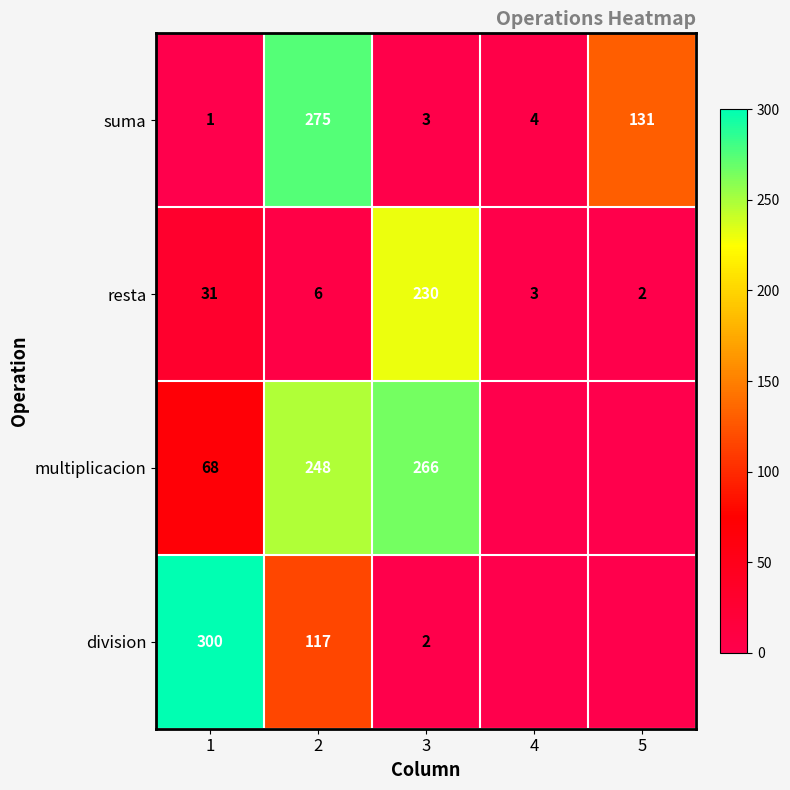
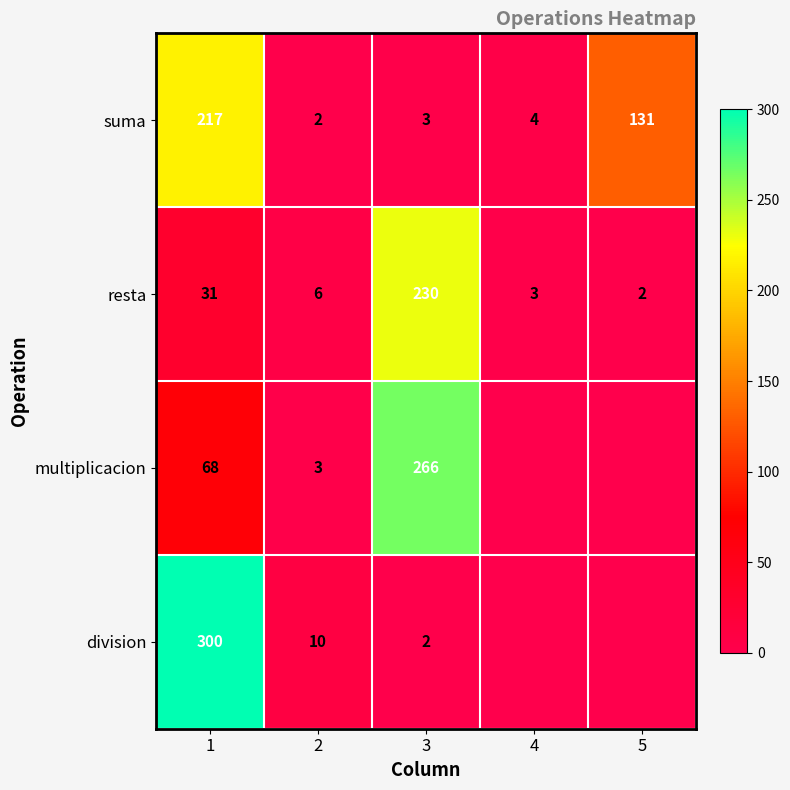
suma, 1: 1 -> 217
suma, 2: 275 -> 2
multiplicacion, 2: 248 -> 3
division, 2: 117 -> 10
